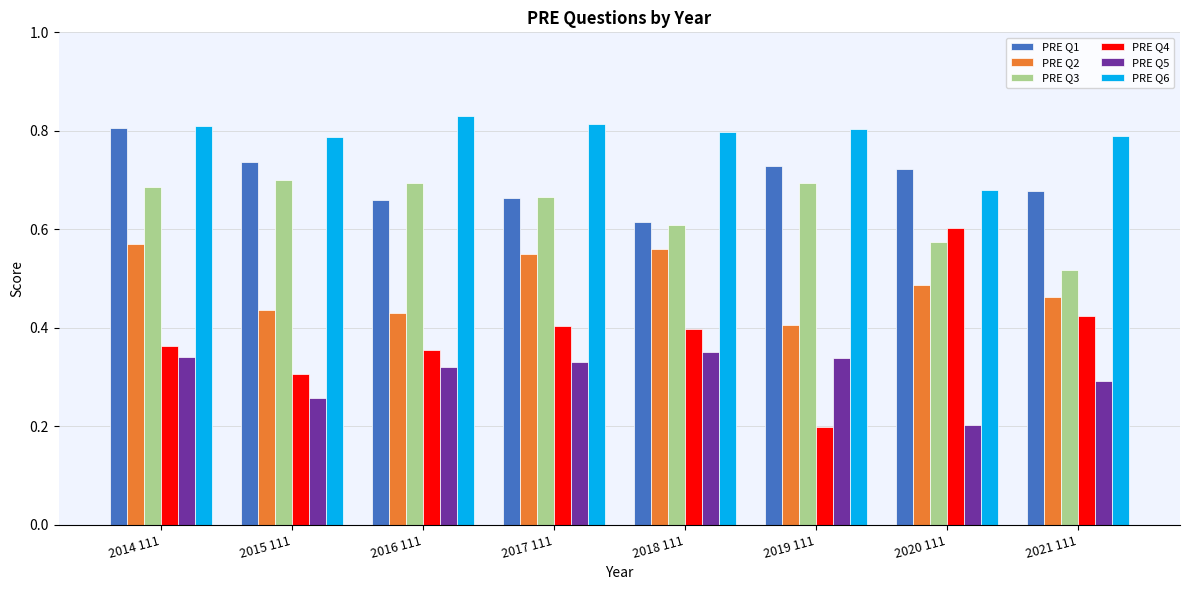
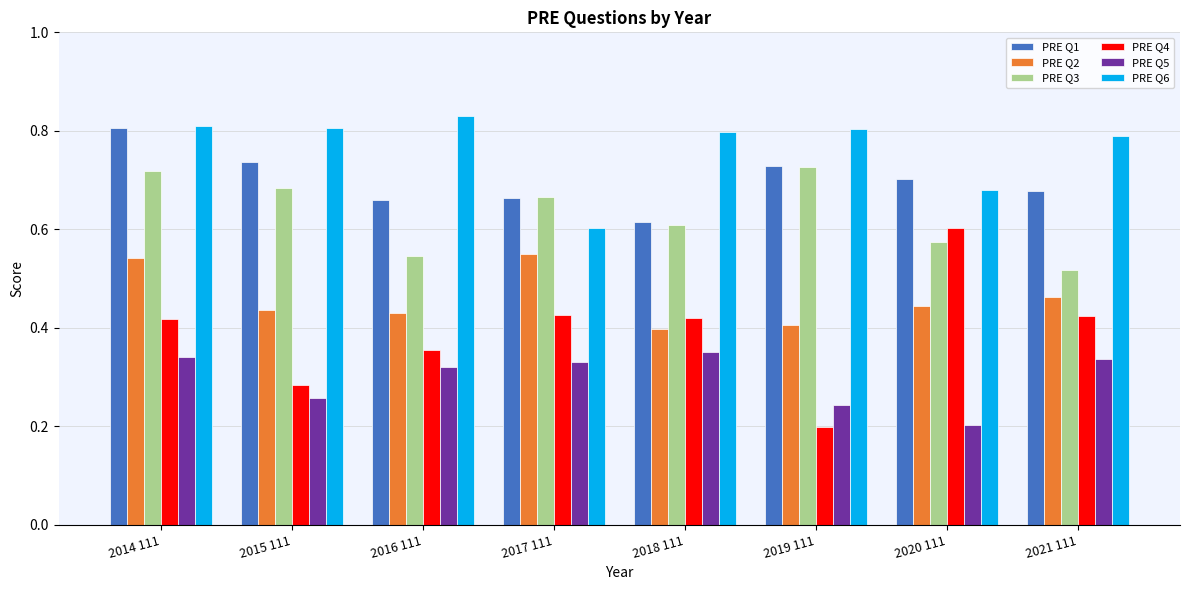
PRE Q2, 2014 111: 0.57 -> 0.54
PRE Q3, 2014 111: 0.69 -> 0.72
PRE Q4, 2014 111: 0.36 -> 0.42
PRE Q3, 2015 111: 0.70 -> 0.68
PRE Q4, 2015 111: 0.31 -> 0.28
PRE Q6, 2015 111: 0.79 -> 0.81
PRE Q3, 2016 111: 0.69 -> 0.55
PRE Q4, 2017 111: 0.40 -> 0.43
PRE Q6, 2017 111: 0.81 -> 0.60
PRE Q2, 2018 111: 0.56 -> 0.40
PRE Q4, 2018 111: 0.40 -> 0.42
PRE Q3, 2019 111: 0.69 -> 0.73
PRE Q5, 2019 111: 0.34 -> 0.24
PRE Q1, 2020 111: 0.72 -> 0.70
PRE Q2, 2020 111: 0.49 -> 0.44
PRE Q5, 2021 111: 0.29 -> 0.34
